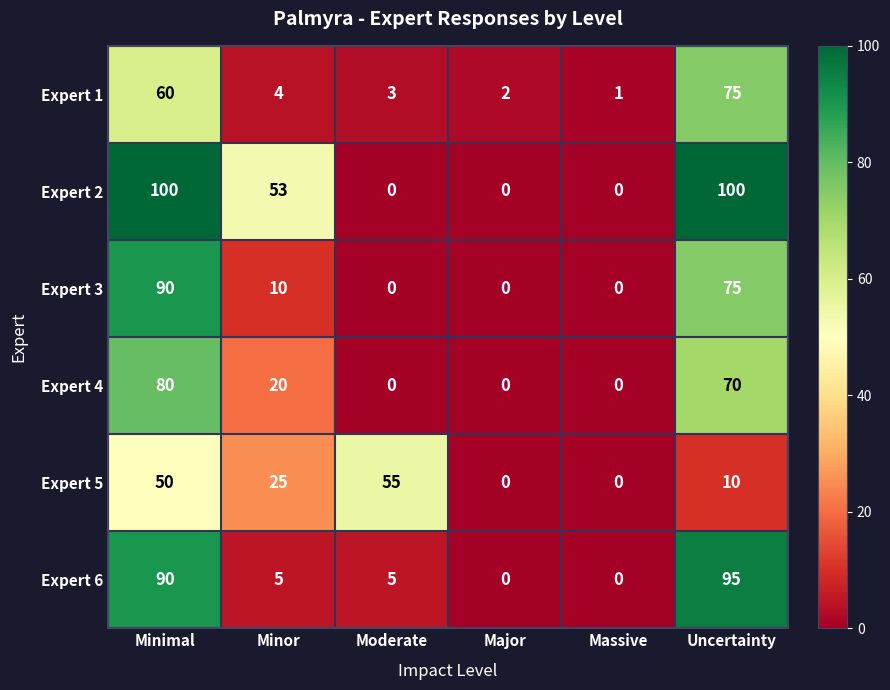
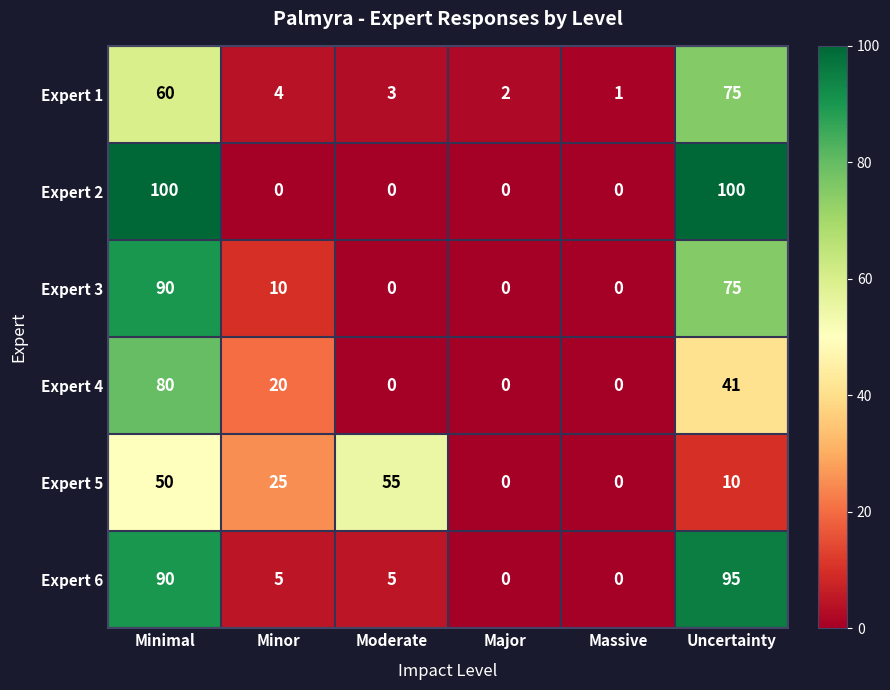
Expert 2, Minor: 53 -> 0
Expert 4, Uncertainty: 70 -> 41
